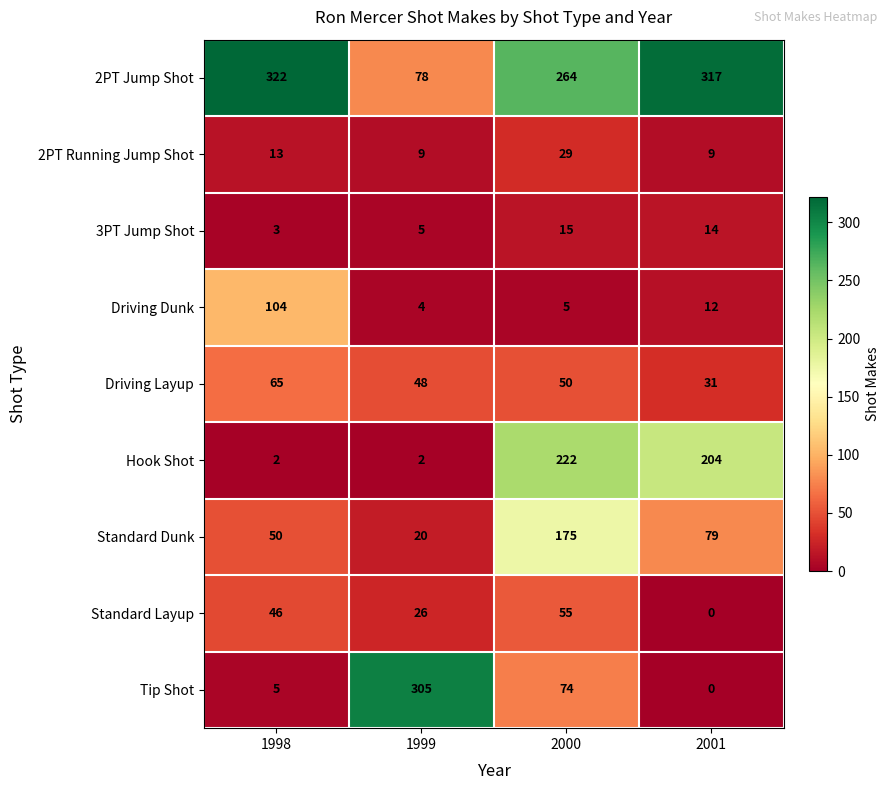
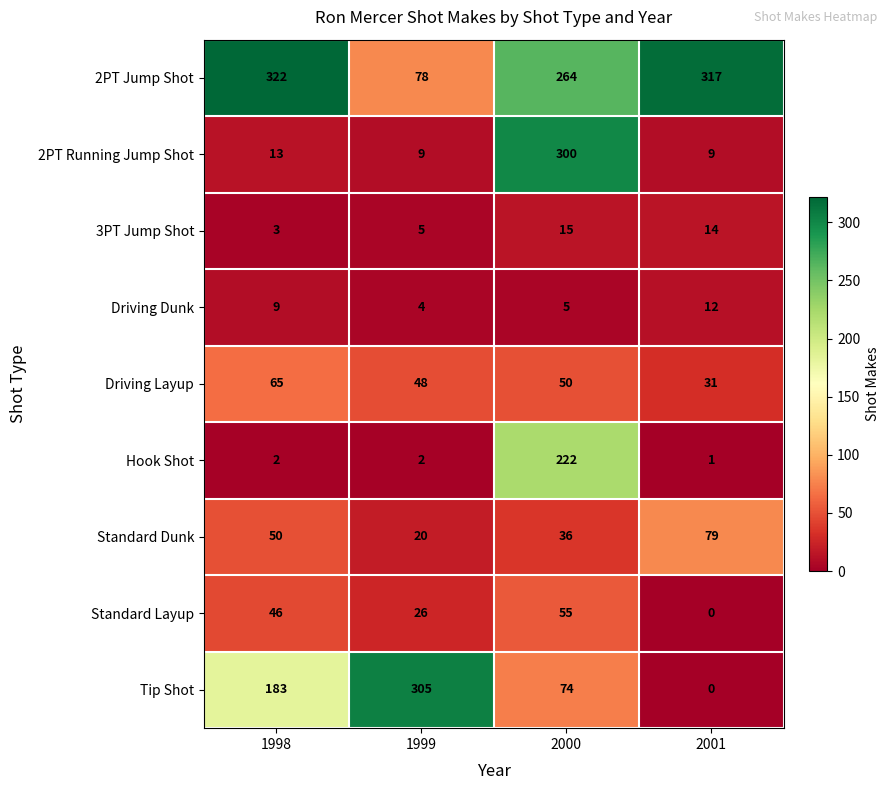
2PT Running Jump Shot, 2000: 29 -> 300
Driving Dunk, 1998: 104 -> 9
Hook Shot, 2001: 204 -> 1
Standard Dunk, 2000: 175 -> 36
Tip Shot, 1998: 5 -> 183
